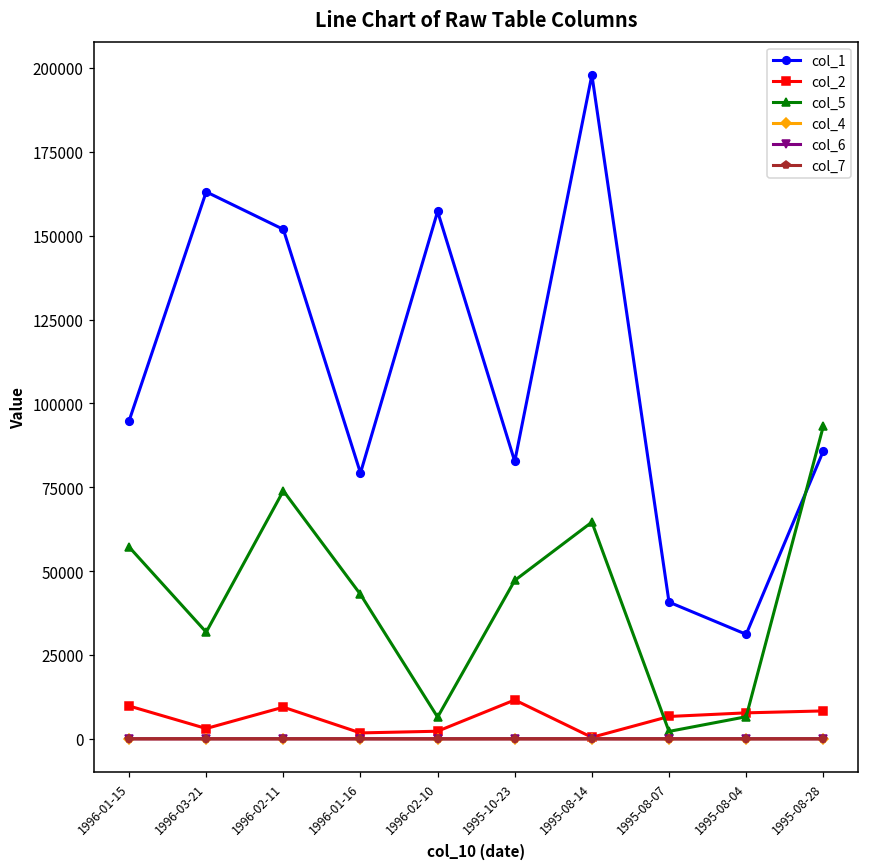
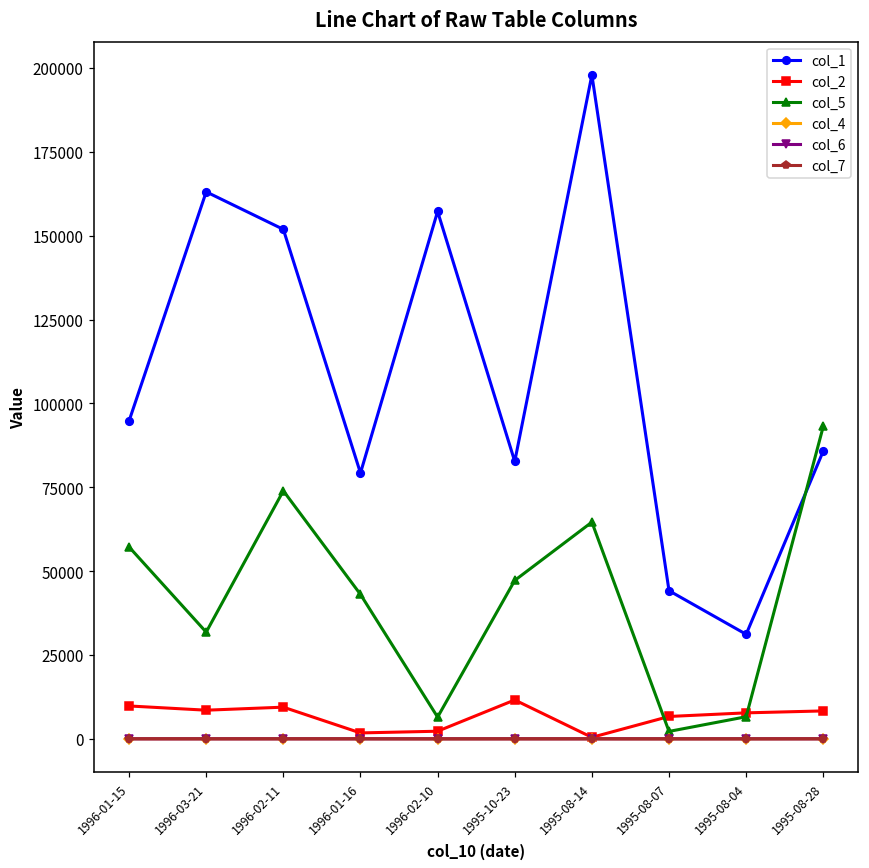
col_2, 1996-03-21: 3000 -> 9000
col_1, 1995-08-07: 41000 -> 44000
